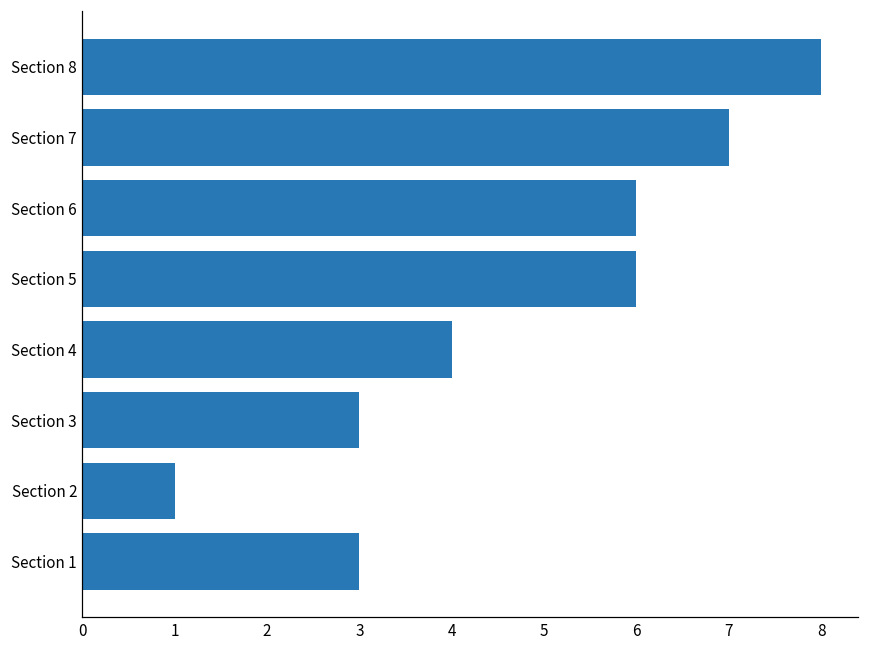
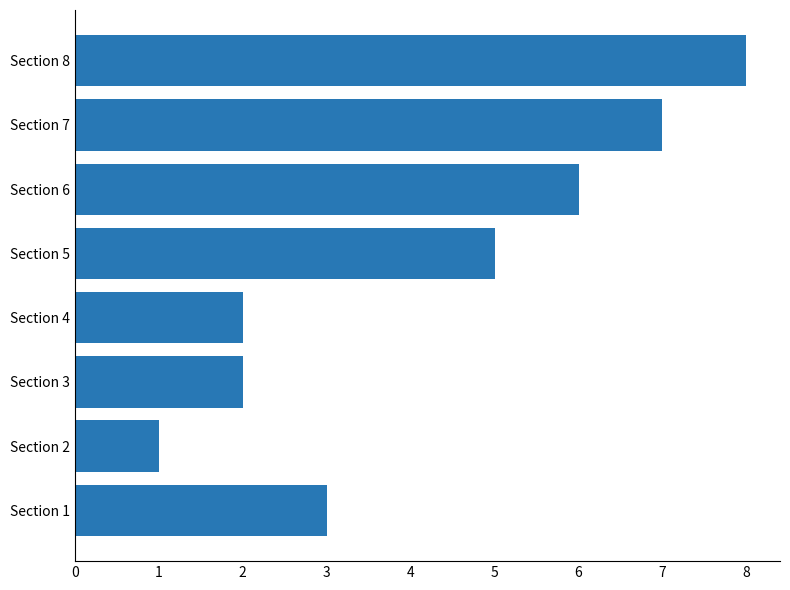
Section 5: 6 -> 5
Section 4: 4 -> 2
Section 3: 3 -> 2
